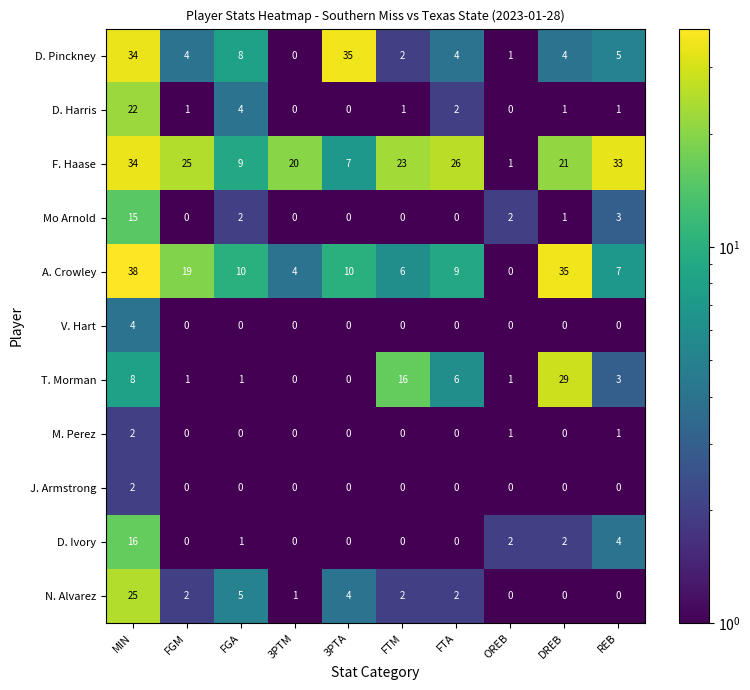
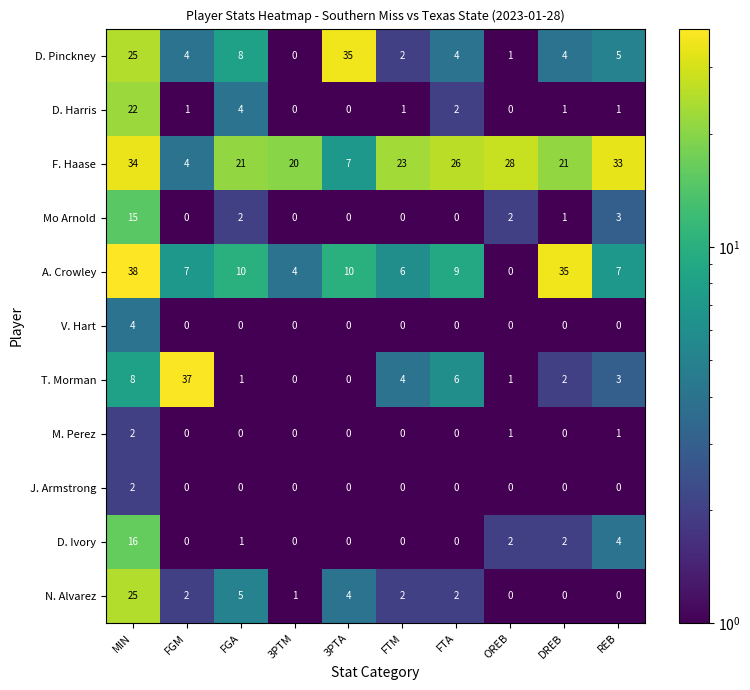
D. Pinckney, MIN: 34 -> 25
F. Haase, FGM: 25 -> 4
F. Haase, FGA: 9 -> 21
F. Haase, OREB: 1 -> 28
A. Crowley, FGM: 19 -> 7
T. Morman, FGM: 1 -> 37
T. Morman, FTM: 16 -> 4
T. Morman, DREB: 29 -> 2
